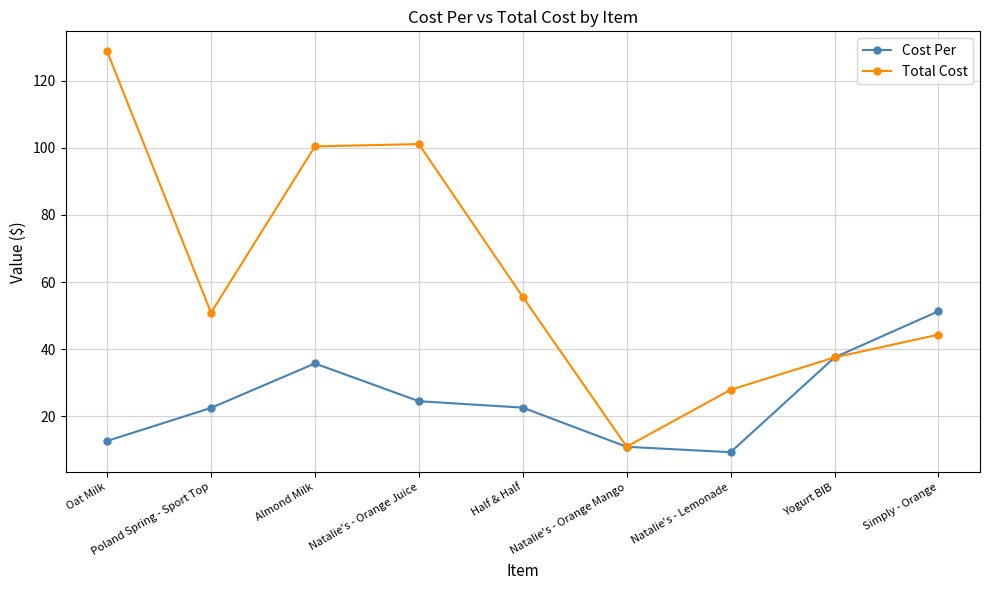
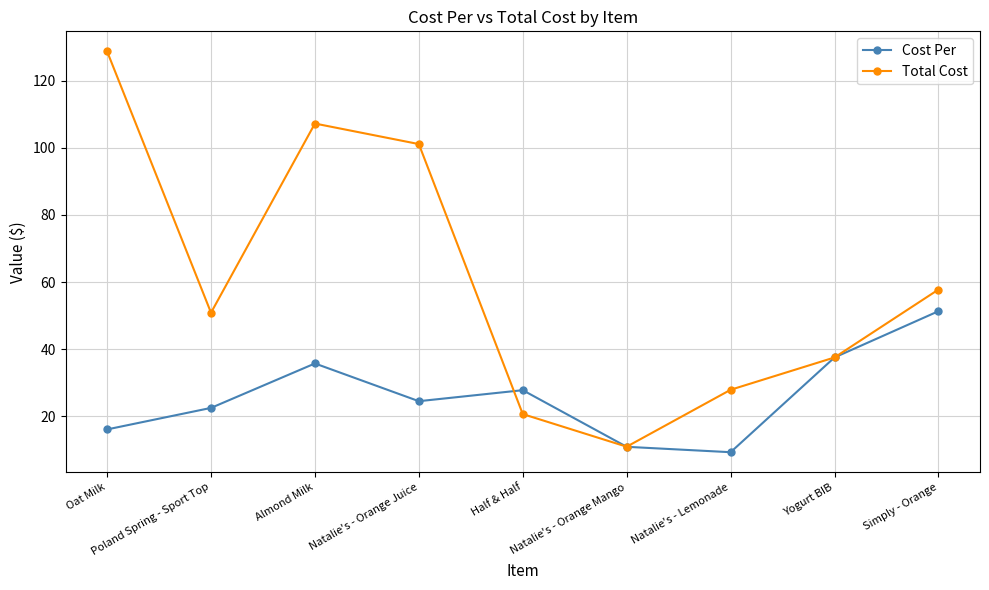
Cost Per, Oat Milk: 13 -> 16
Total Cost, Almond Milk: 100 -> 107
Cost Per, Half & Half: 23 -> 28
Total Cost, Half & Half: 56 -> 21
Total Cost, Simply - Orange: 44 -> 58
